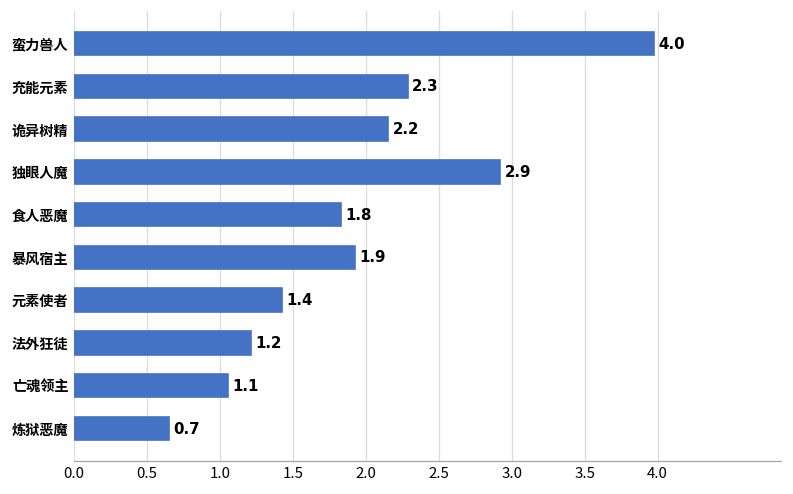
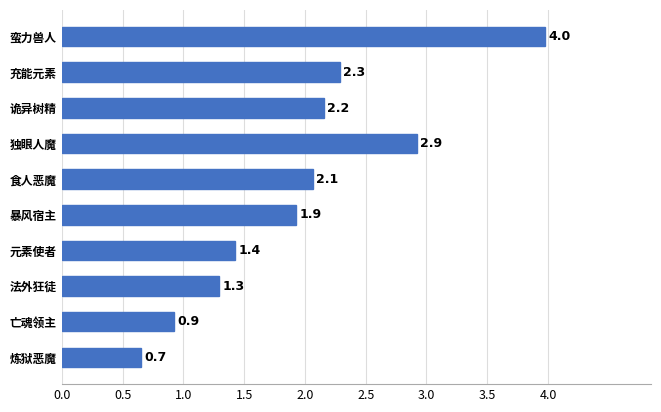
食人恶魔: 1.8 -> 2.1
法外狂徒: 1.2 -> 1.3
亡魂领主: 1.1 -> 0.9
